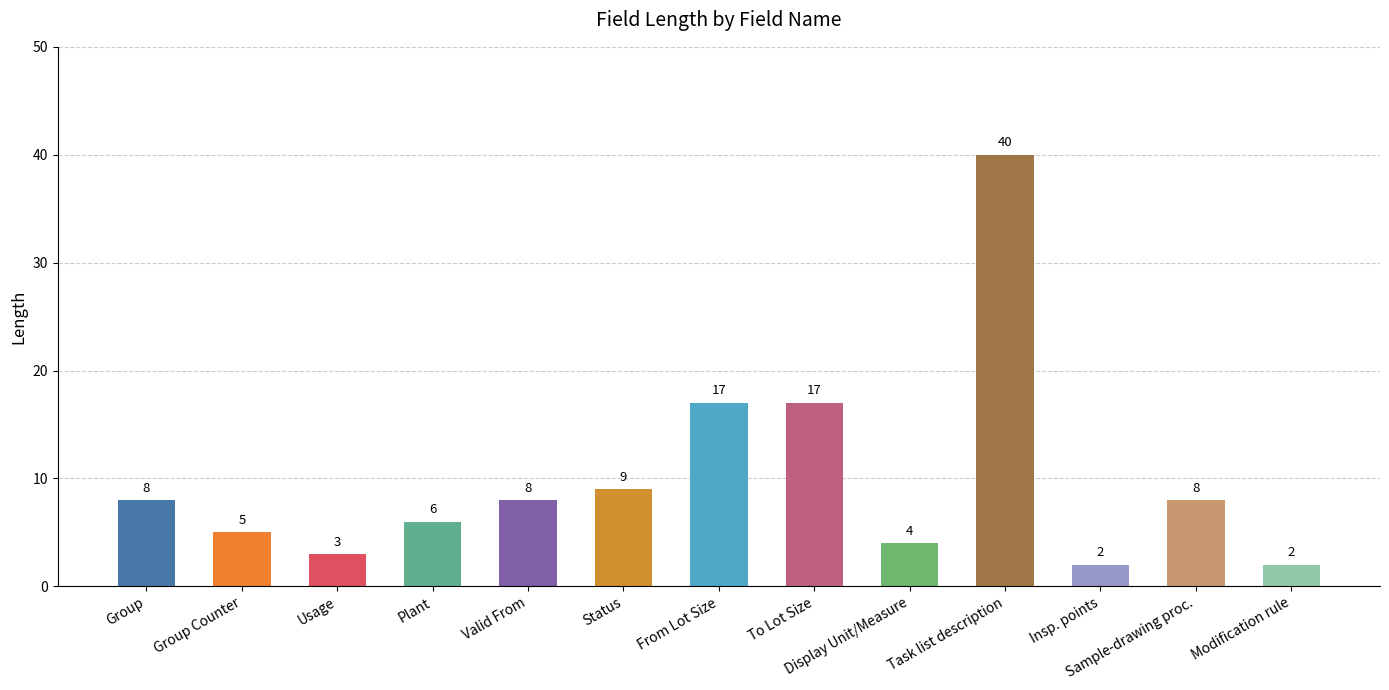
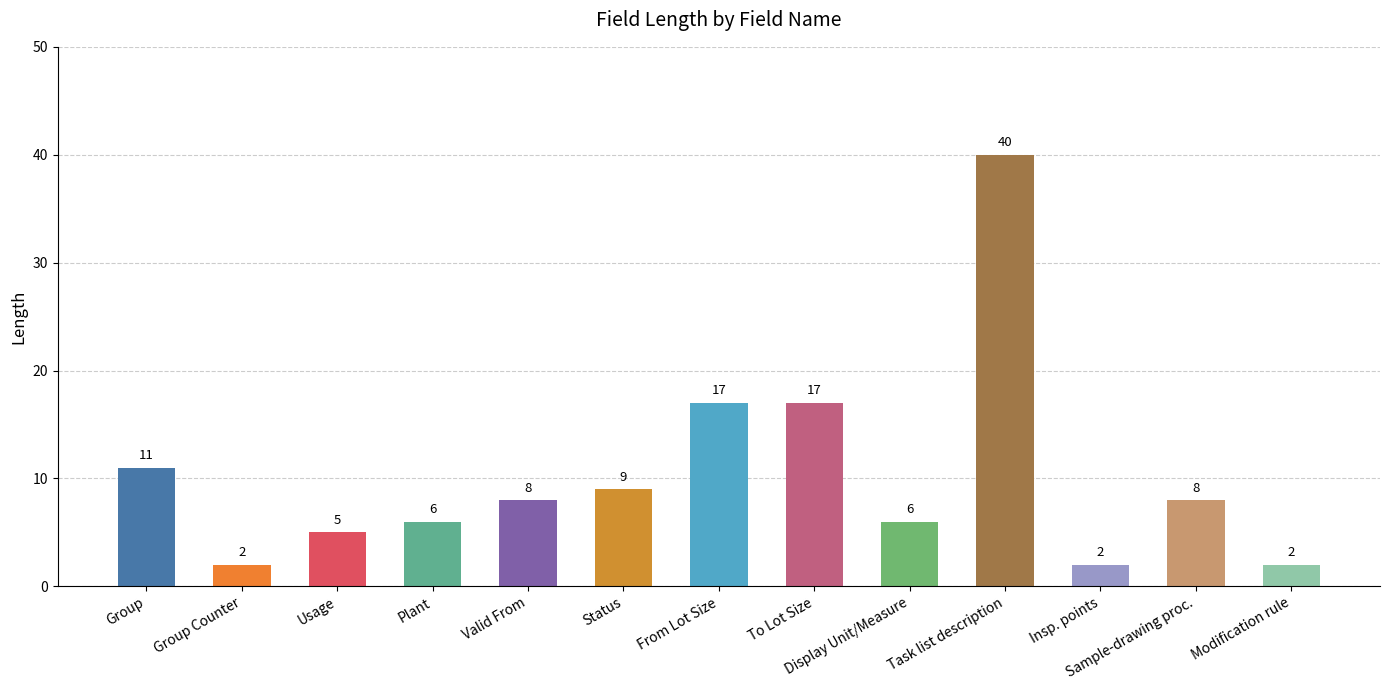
Group: 8 -> 11
Group Counter: 5 -> 2
Usage: 3 -> 5
Display Unit/Measure: 4 -> 6
